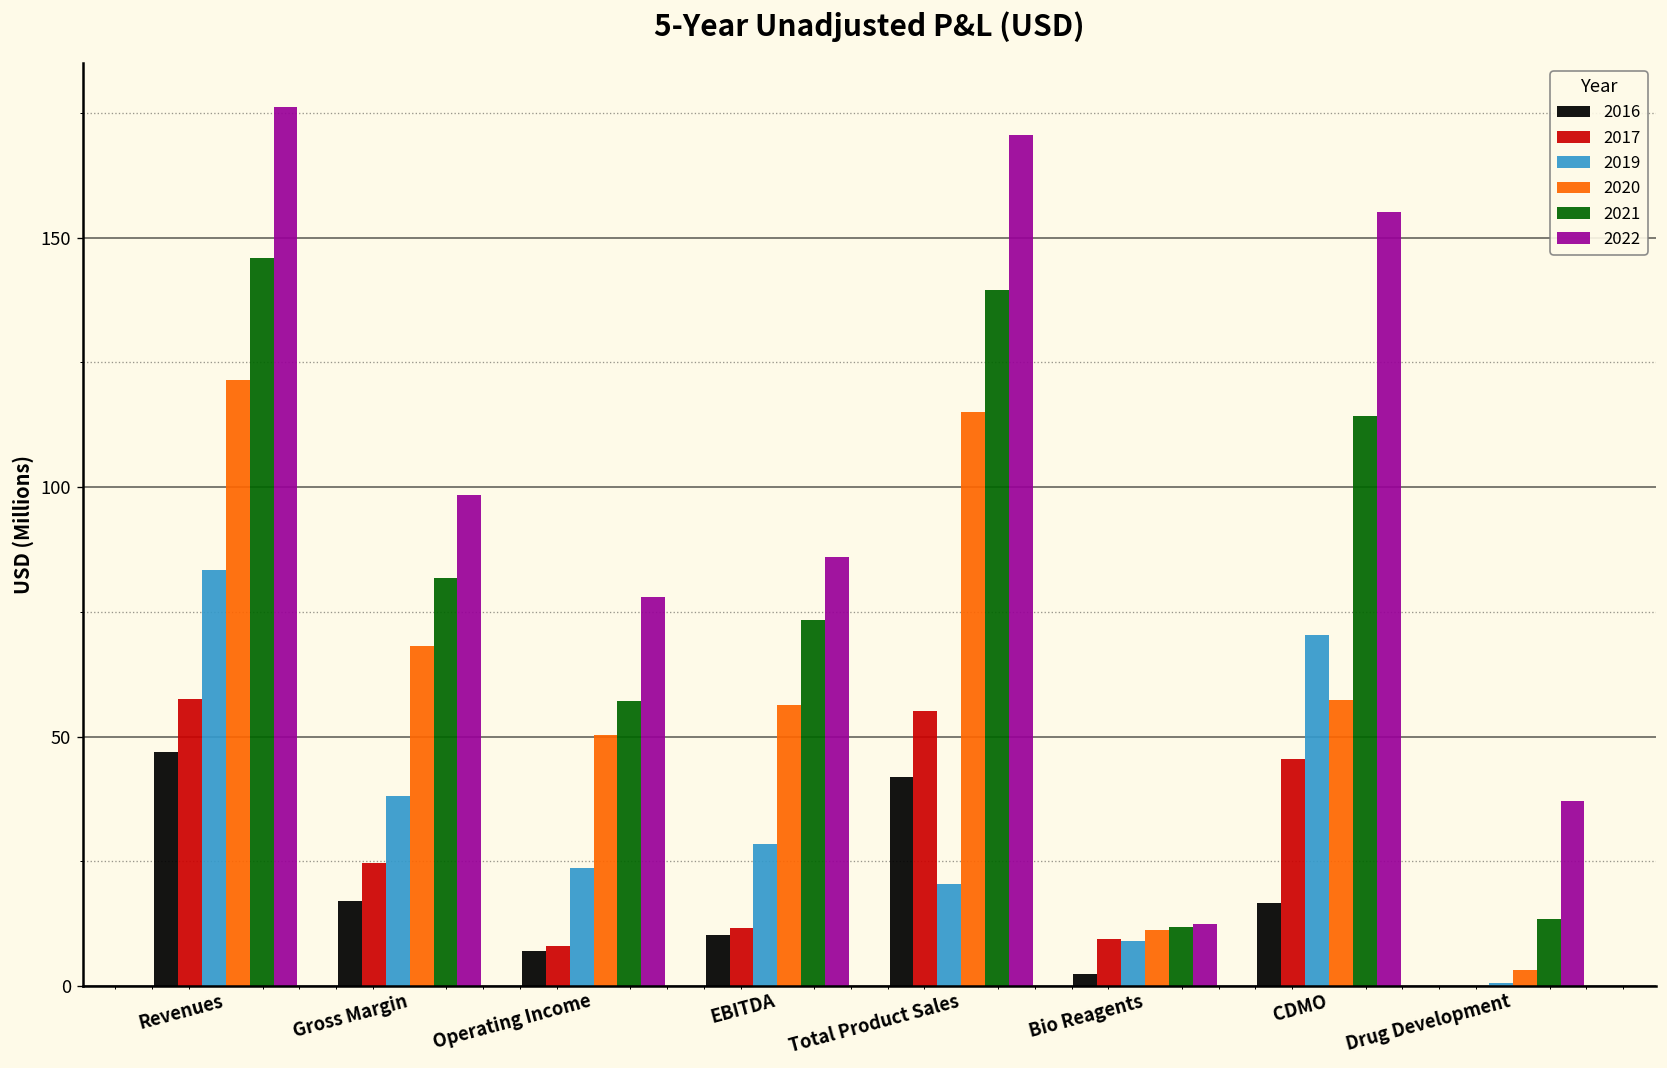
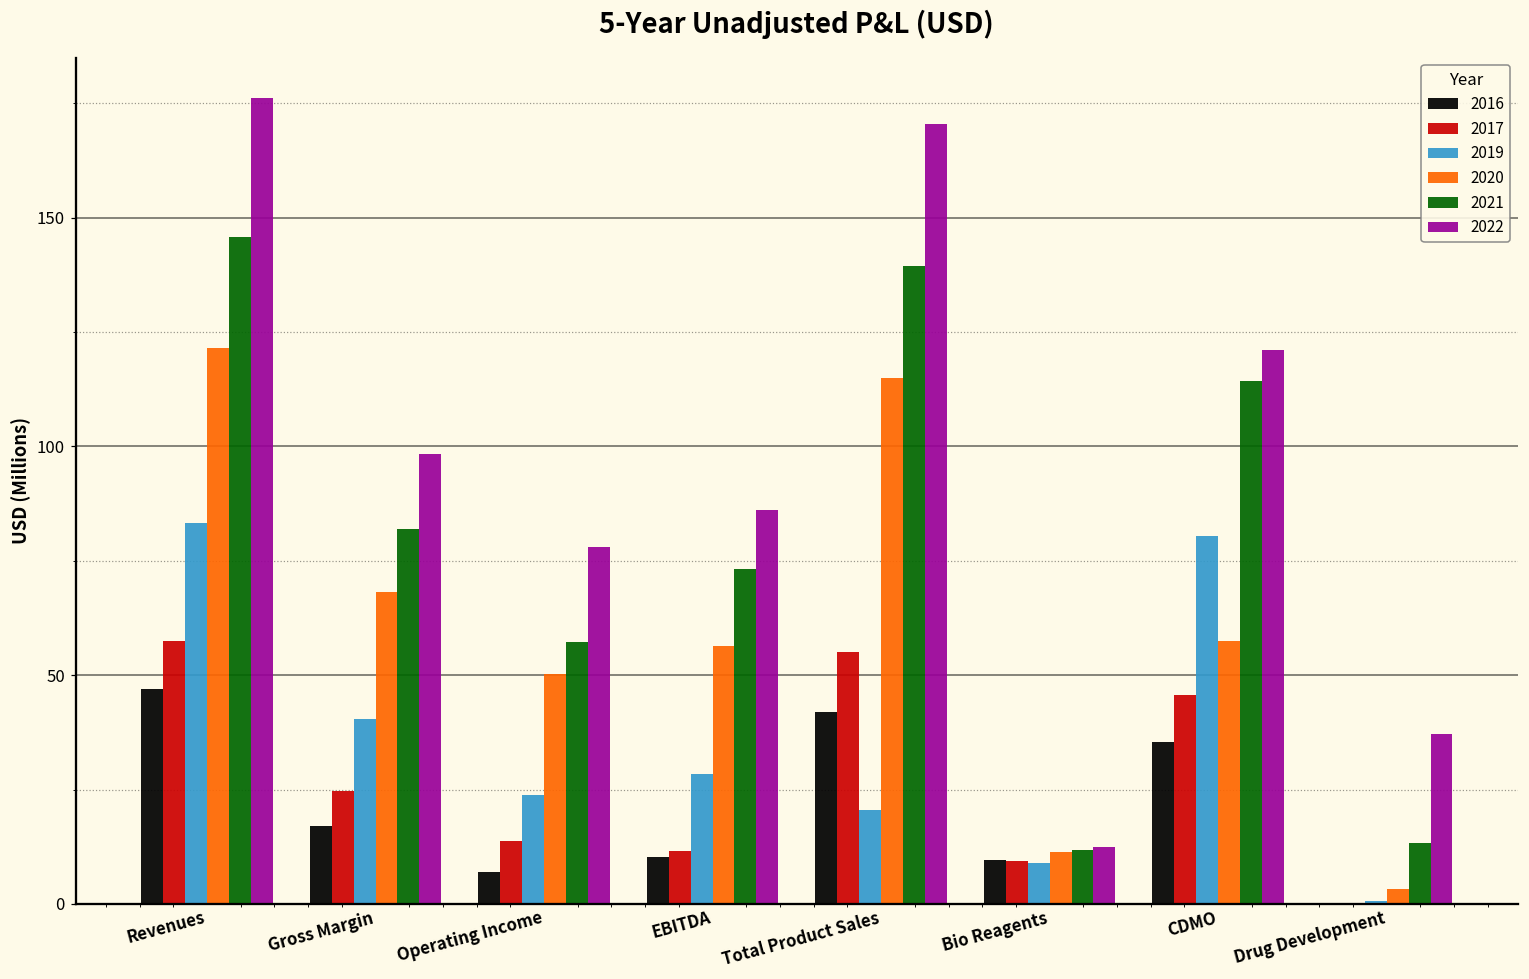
2019, Gross Margin: 38 -> 40
2017, Operating Income: 8 -> 14
2016, Bio Reagents: 2 -> 10
2016, CDMO: 17 -> 35
2019, CDMO: 70 -> 80
2022, CDMO: 155 -> 121
